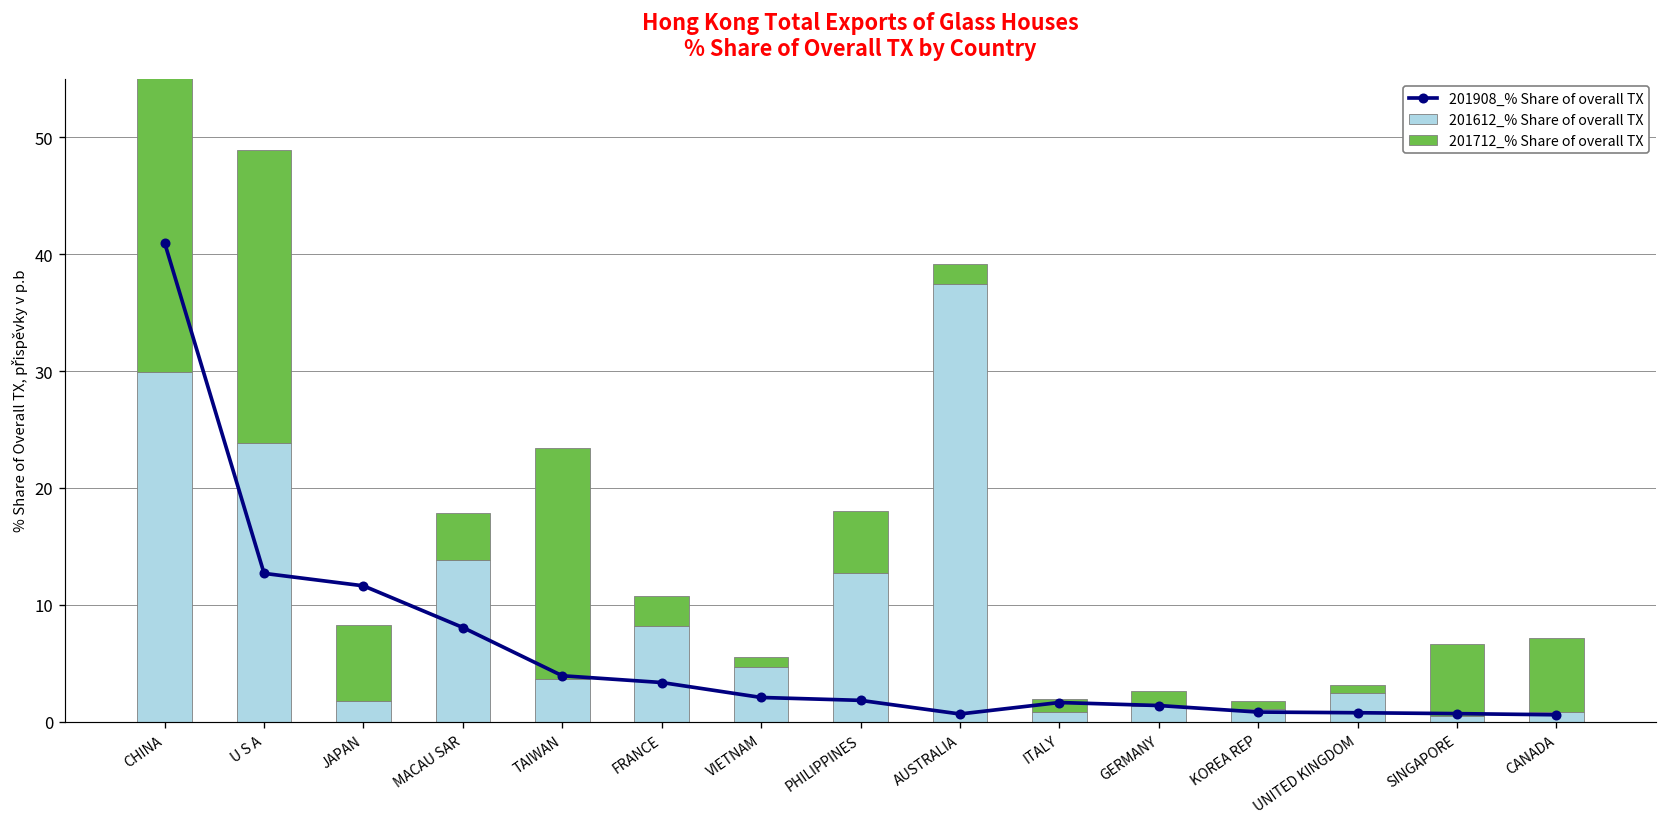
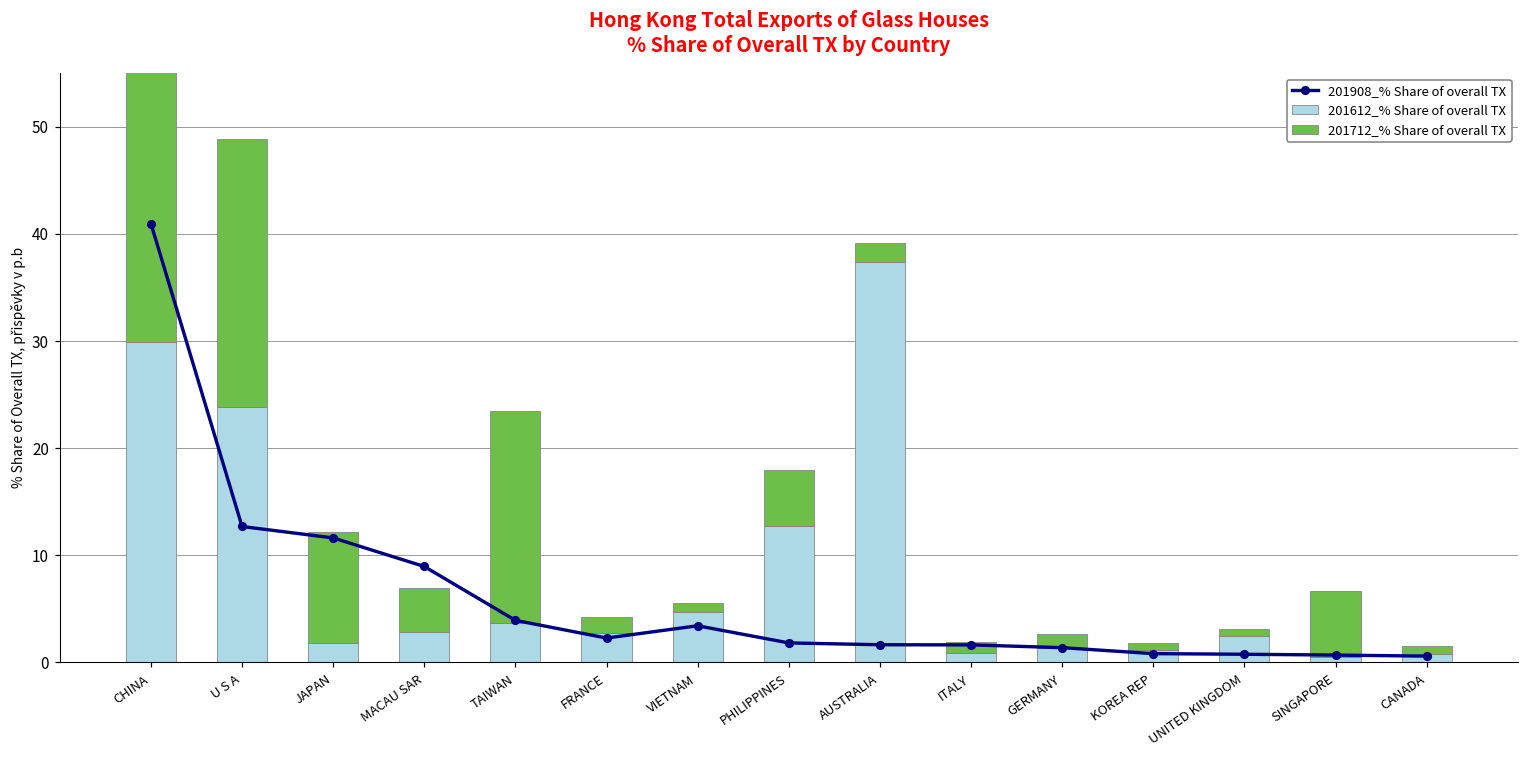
201712_% Share of overall TX, JAPAN: 6 -> 10
201908_% Share of overall TX, MACAU SAR: 8 -> 9
201612_% Share of overall TX, MACAU SAR: 14 -> 3
201908_% Share of overall TX, FRANCE: 3 -> 2
201612_% Share of overall TX, FRANCE: 8 -> 3
201712_% Share of overall TX, FRANCE: 3 -> 1
201908_% Share of overall TX, VIETNAM: 2 -> 3
201908_% Share of overall TX, AUSTRALIA: 1 -> 2
201712_% Share of overall TX, CANADA: 6 -> 1
